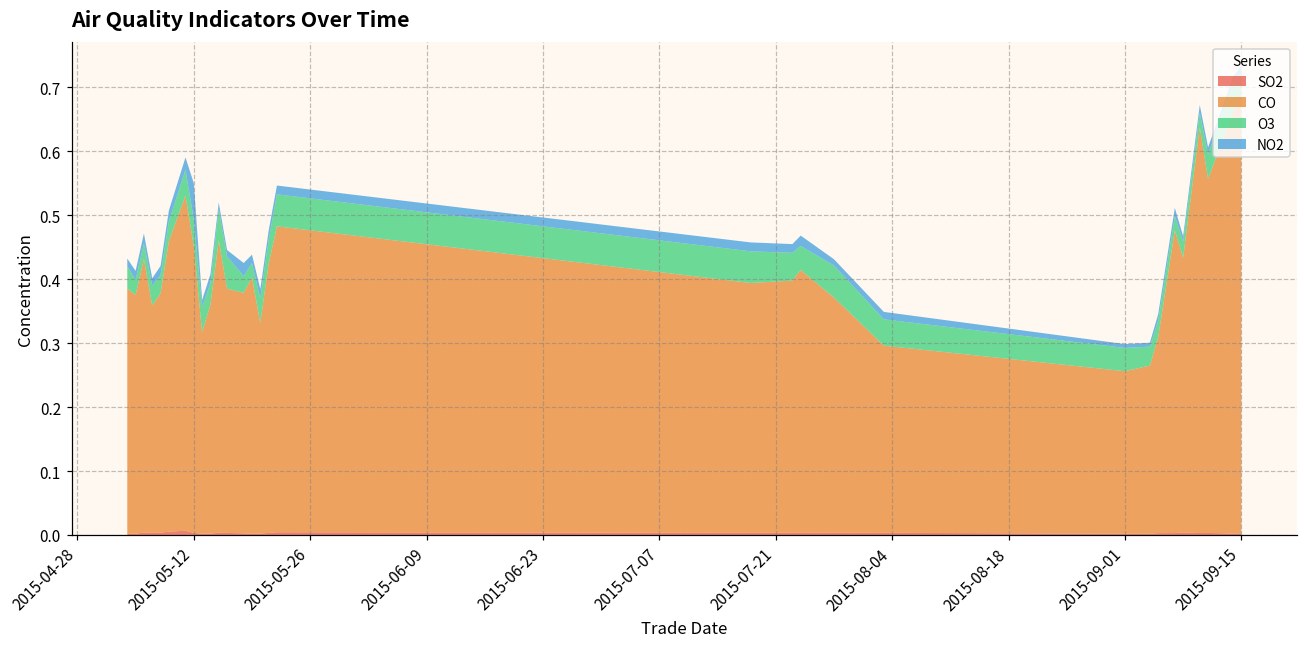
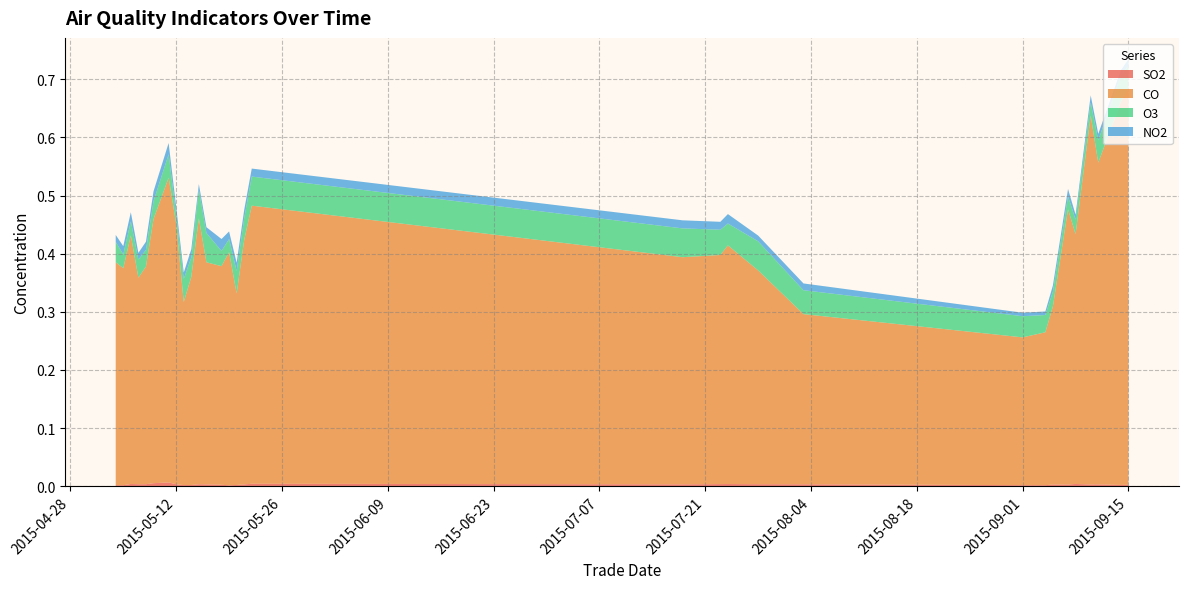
O3, 2015-05-12: 0.04 -> 0.02
NO2, 2015-05-12: 0.06 -> 0.01
